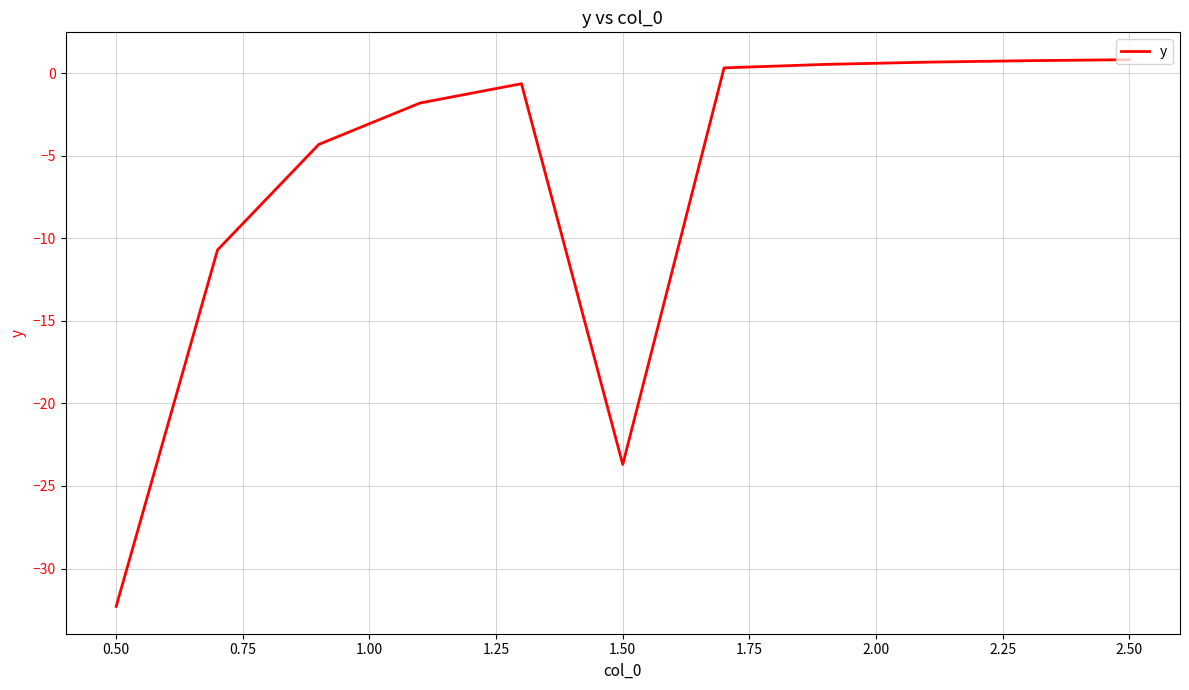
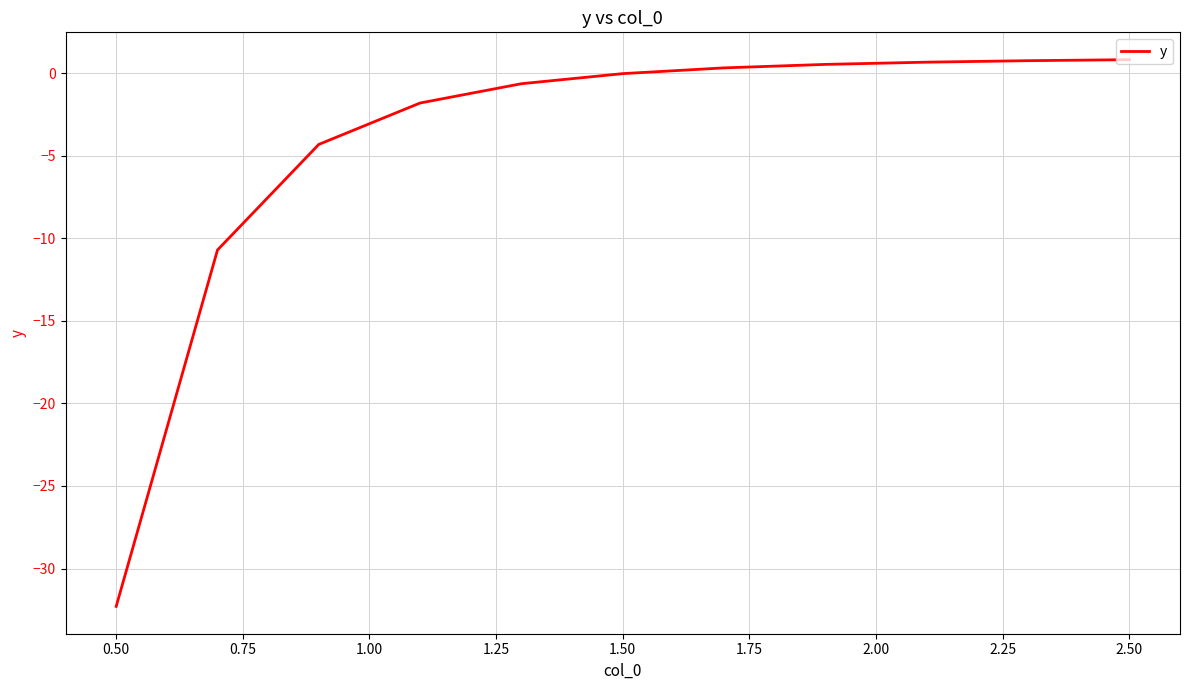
1.50: -23.7 -> 0.0
